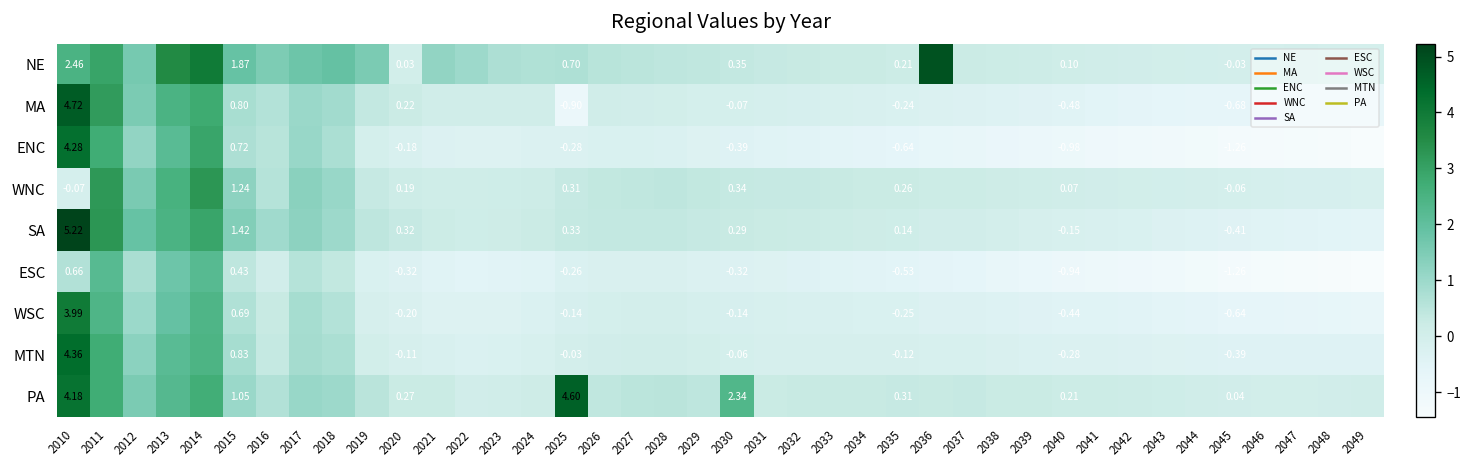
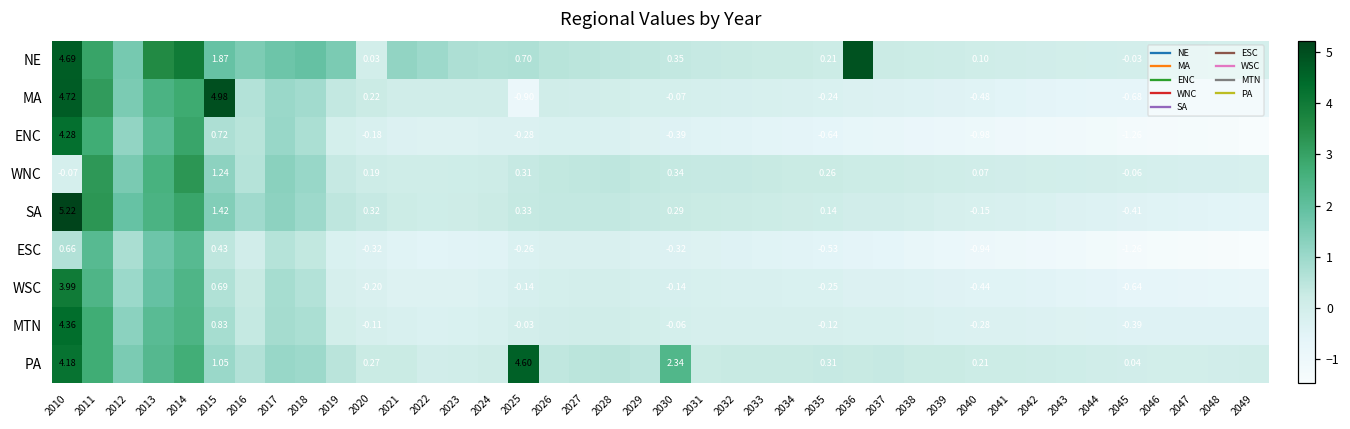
NE, 2010: 2.46 -> 4.69
MA, 2015: 0.80 -> 4.98
